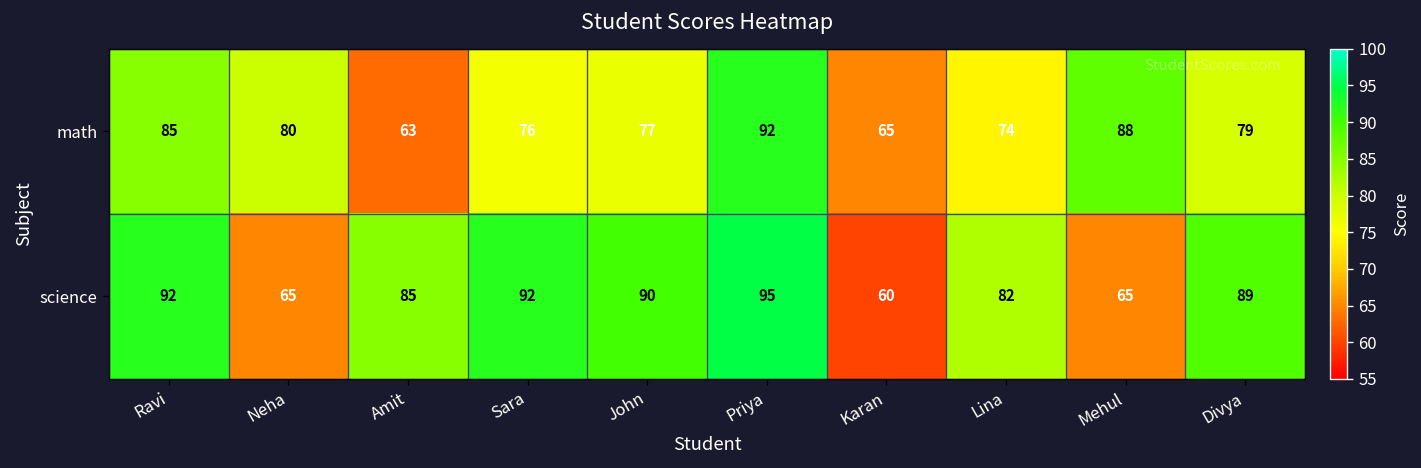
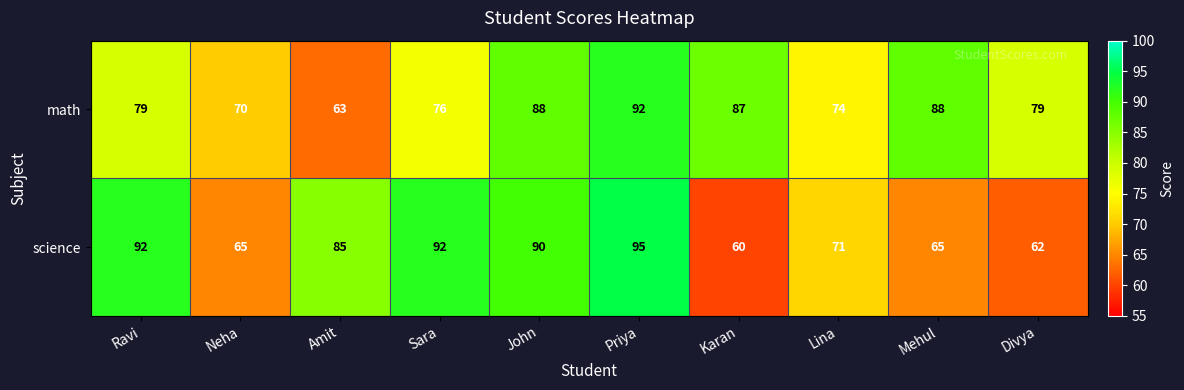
math, Ravi: 85 -> 79
math, Neha: 80 -> 70
math, John: 77 -> 88
math, Karan: 65 -> 87
science, Lina: 82 -> 71
science, Divya: 89 -> 62
